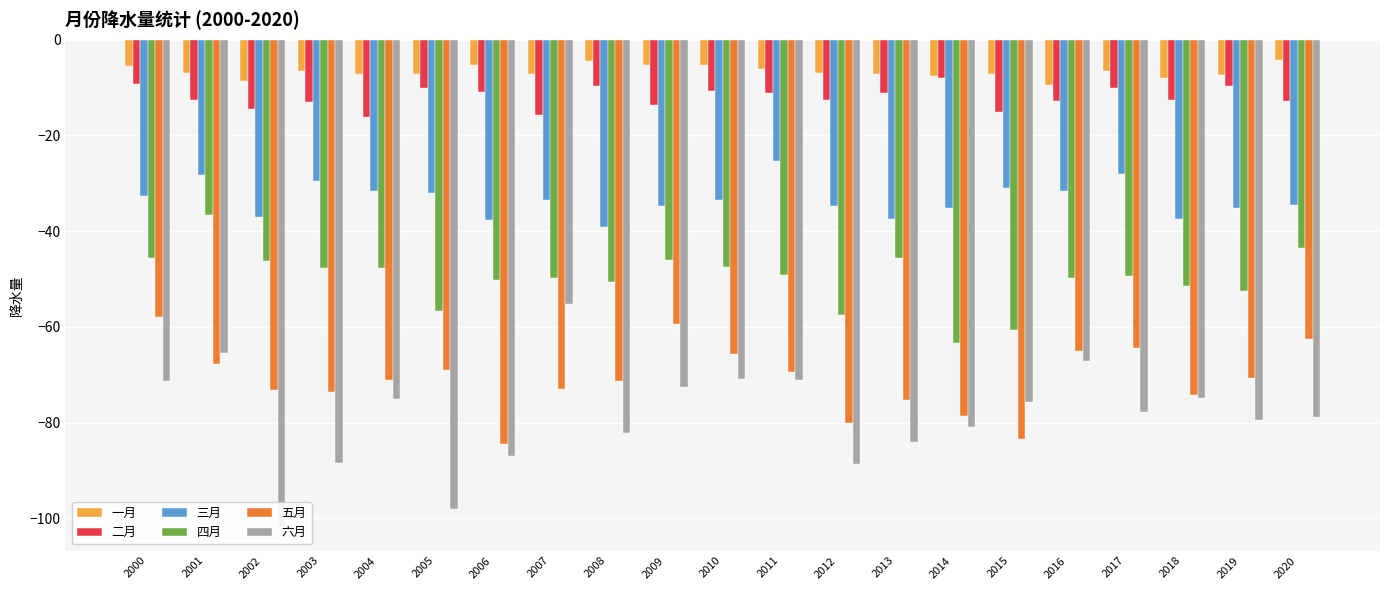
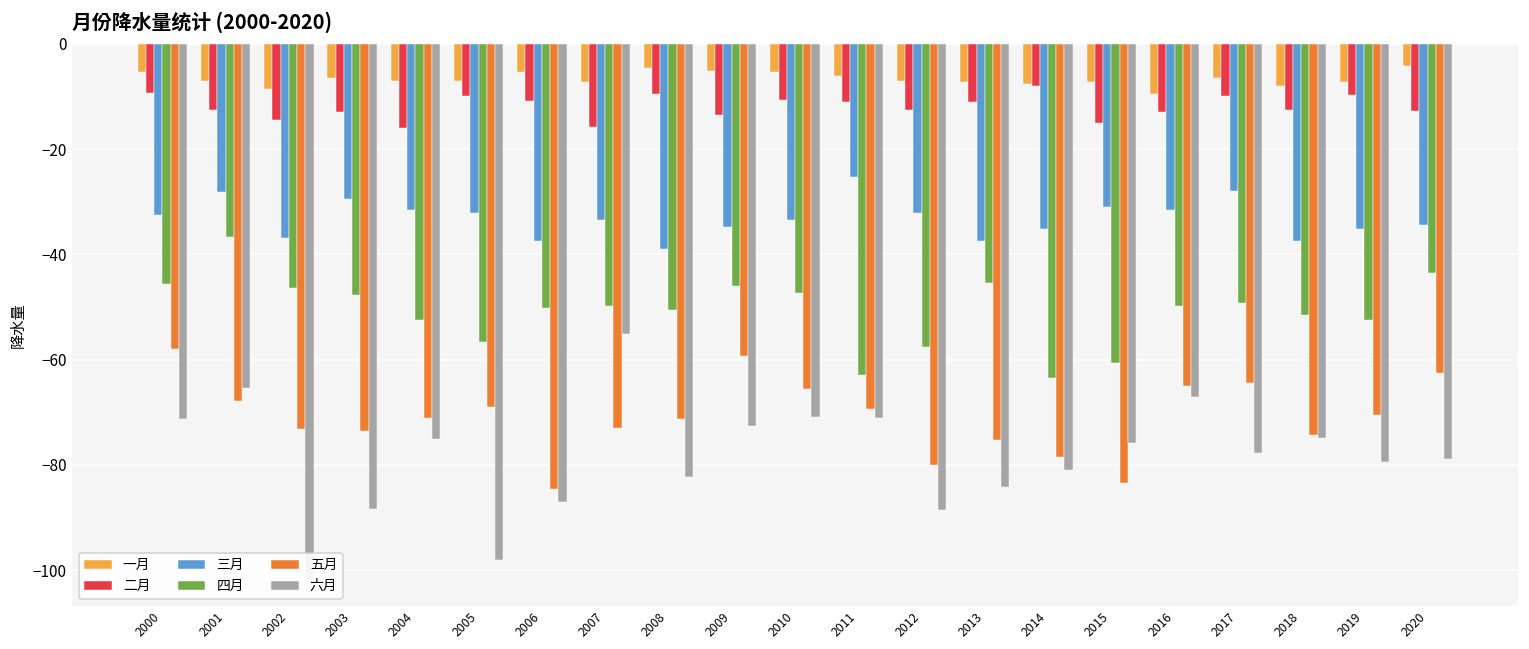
四月, 2004: -48 -> -53
四月, 2011: -49 -> -63
三月, 2012: -35 -> -32
